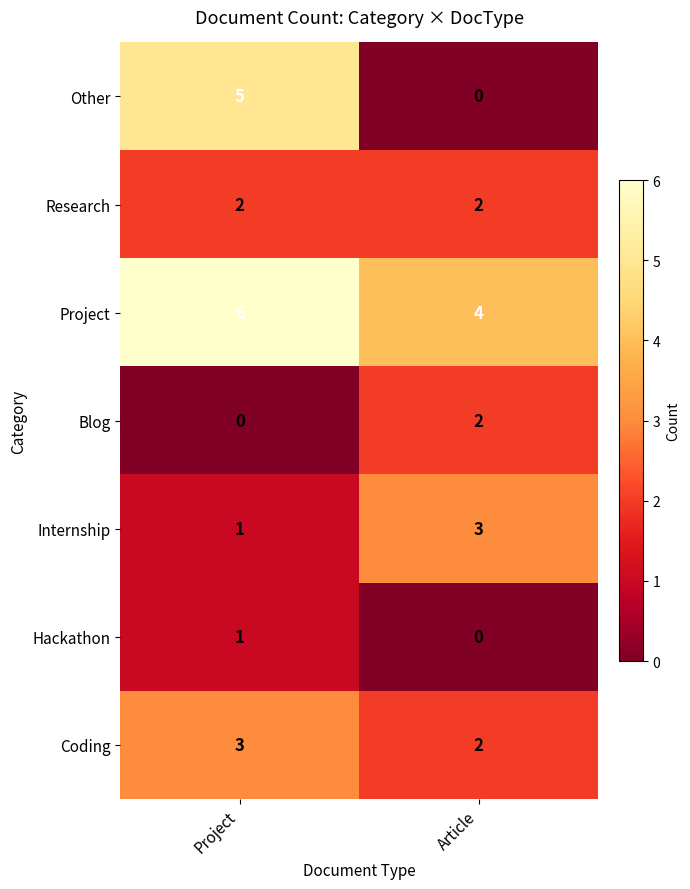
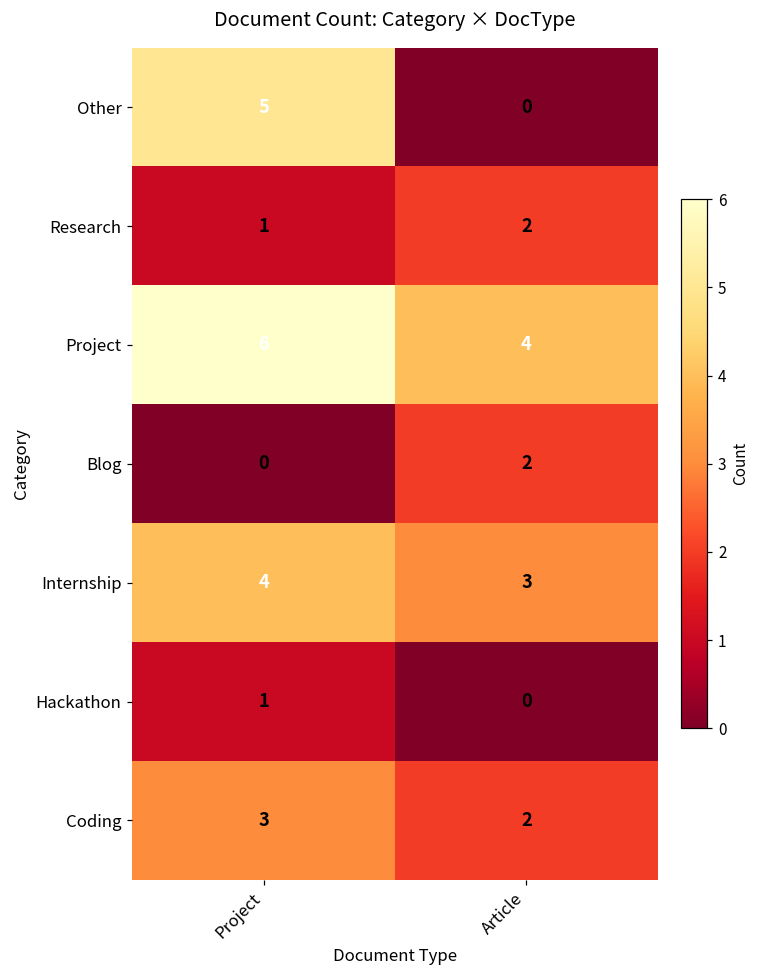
Research, Project: 2 -> 1
Internship, Project: 1 -> 4
